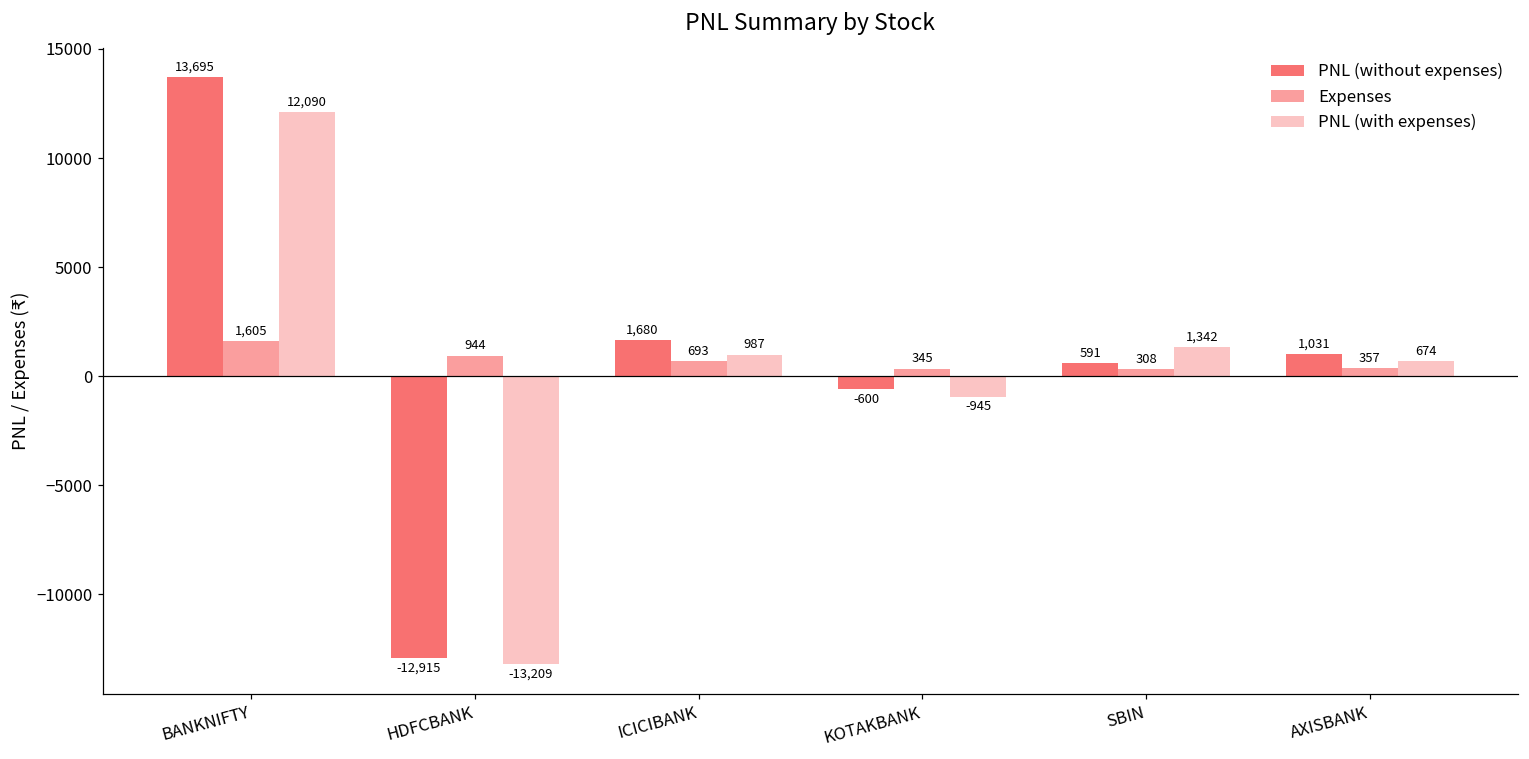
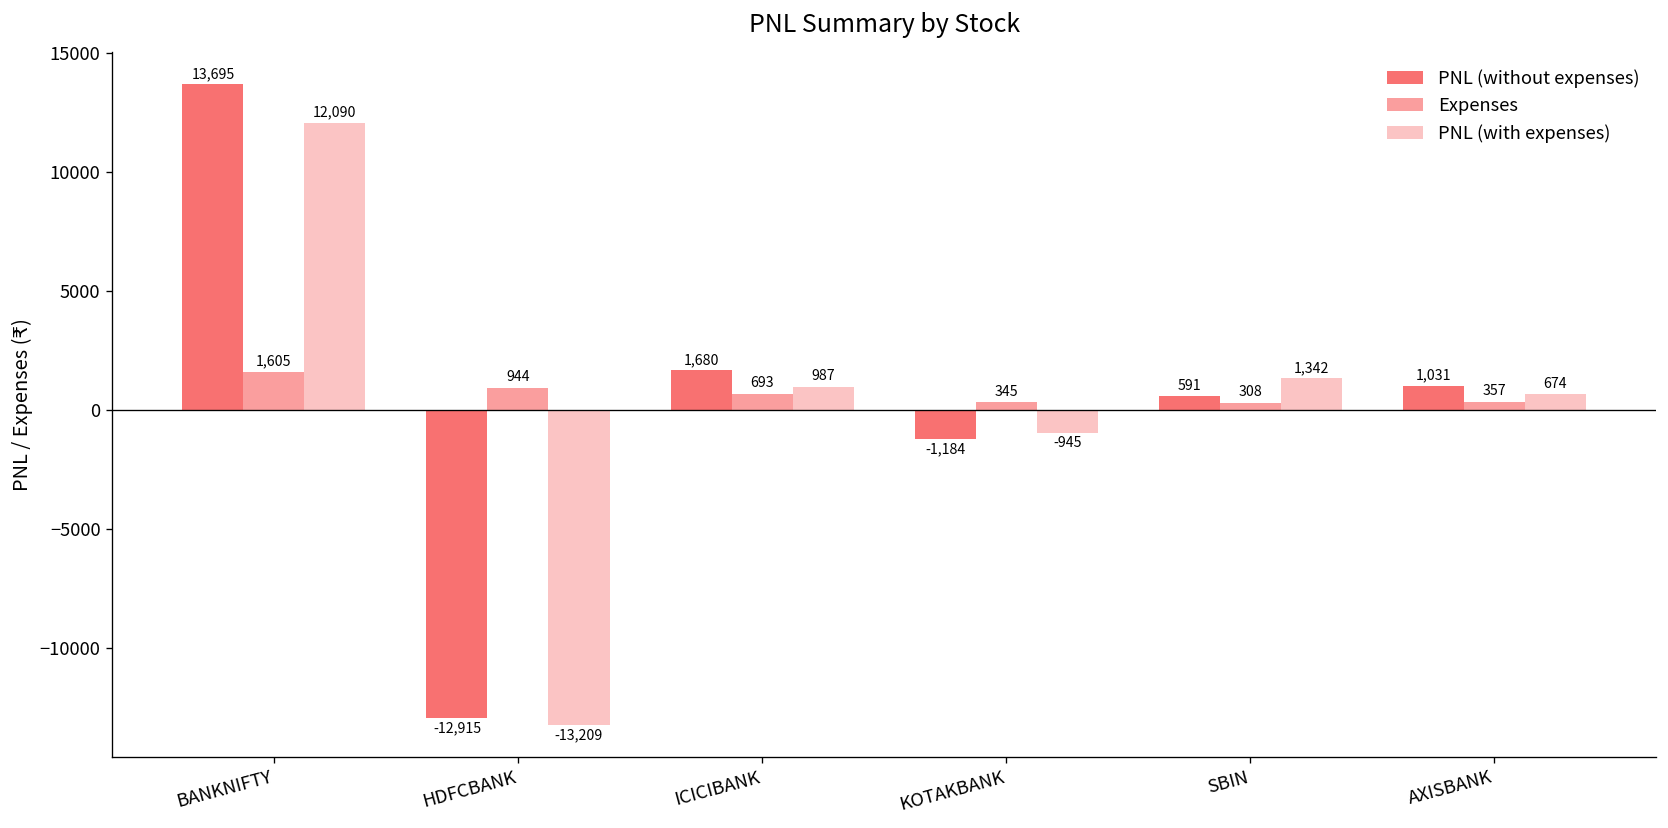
PNL (without expenses), KOTAKBANK: -600 -> -1,184
